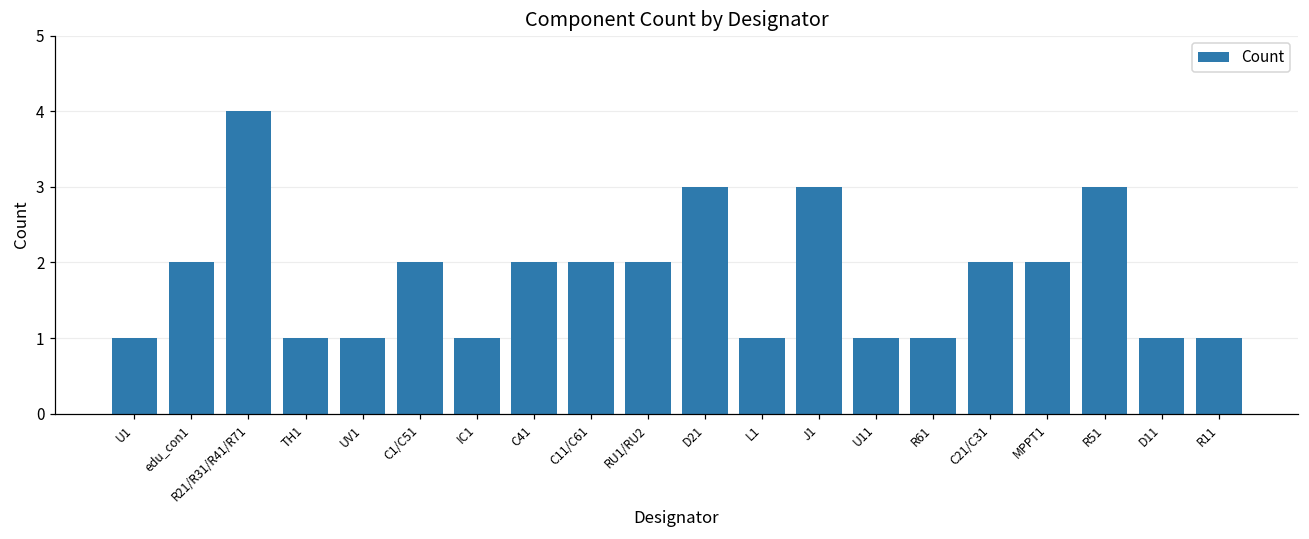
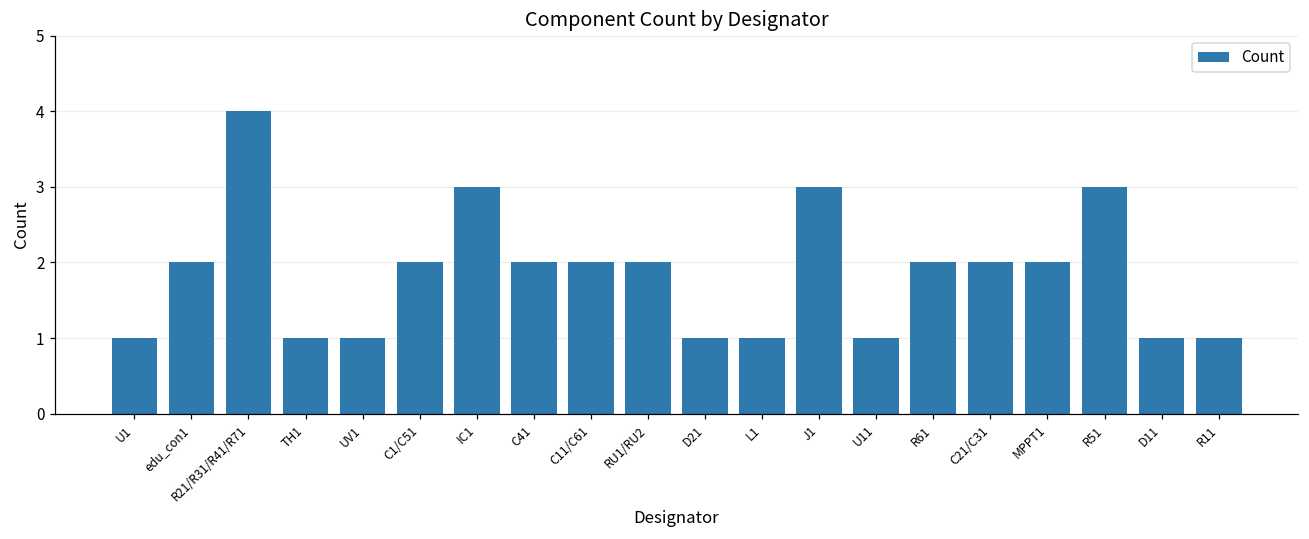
IC1: 1 -> 3
D21: 3 -> 1
R61: 1 -> 2
